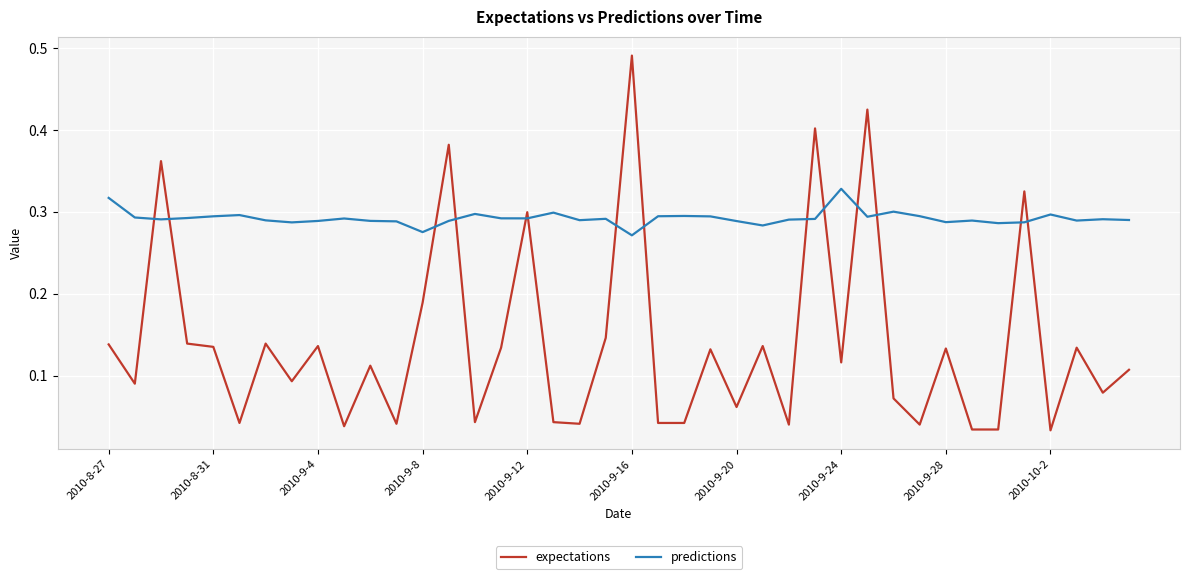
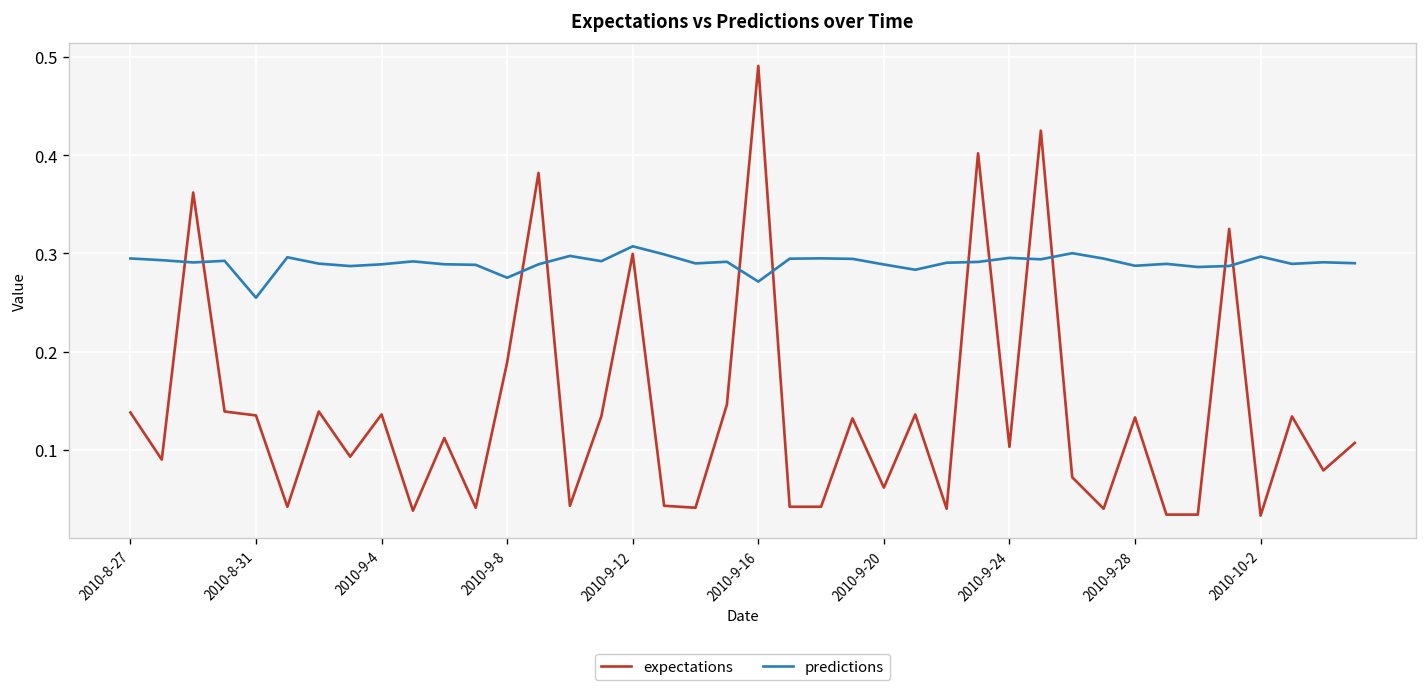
predictions, 2010-8-27: 0.32 -> 0.29
predictions, 2010-8-31: 0.29 -> 0.25
predictions, 2010-9-12: 0.29 -> 0.31
expectations, 2010-9-24: 0.12 -> 0.10
predictions, 2010-9-24: 0.33 -> 0.30
